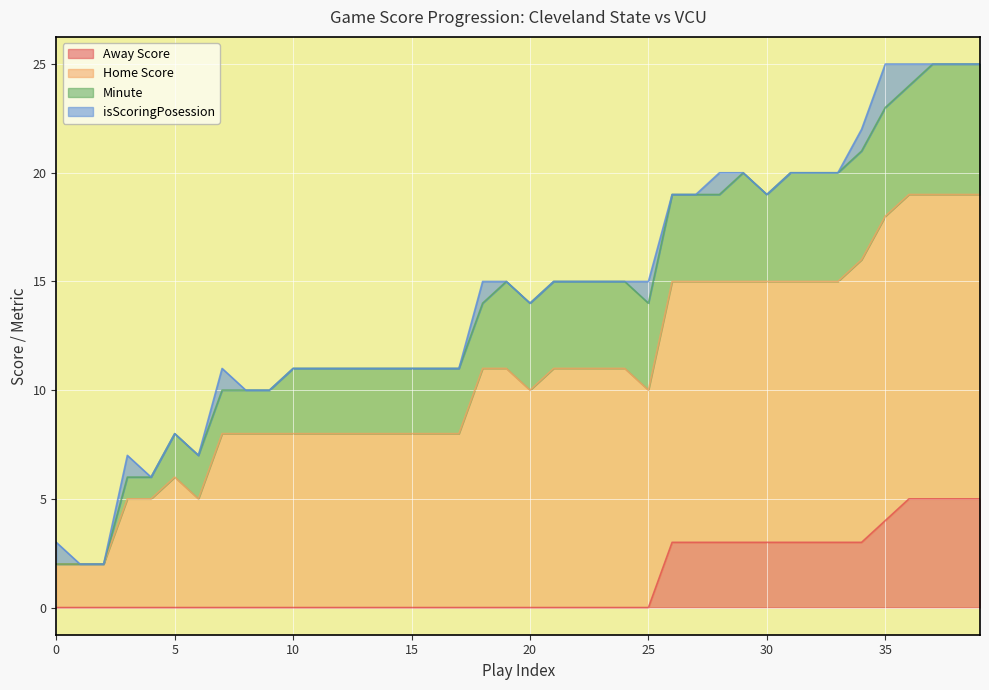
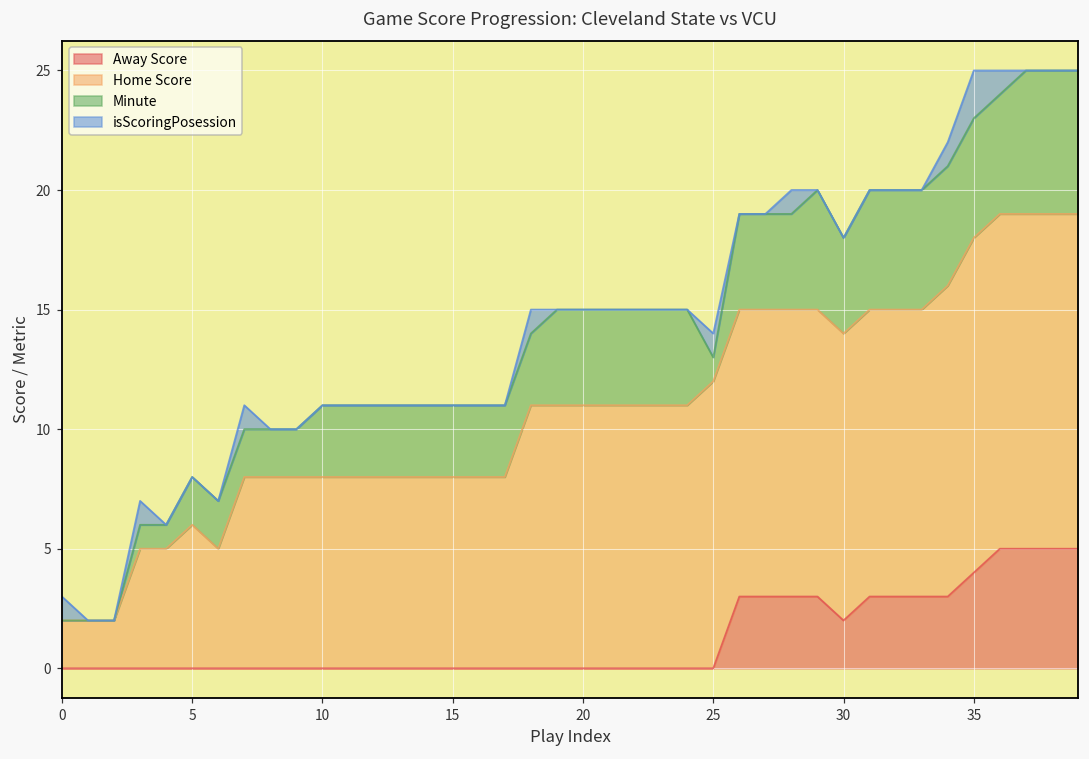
Home Score, 20: 10 -> 11
Home Score, 25: 10 -> 12
Minute, 25: 4 -> 1
Away Score, 30: 3 -> 2
